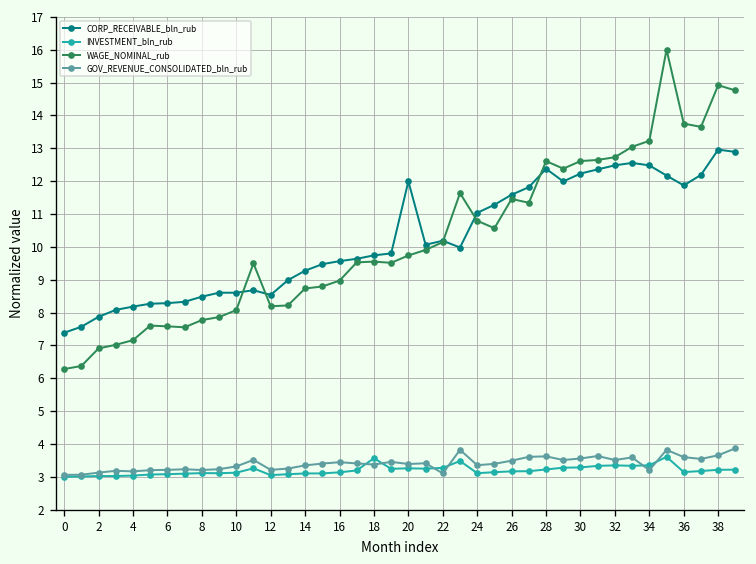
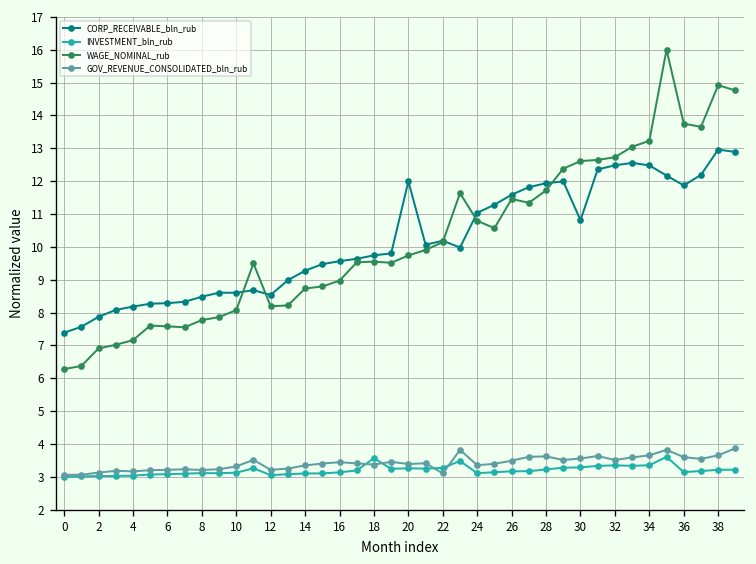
CORP_RECEIVABLE_bln_rub, 28: 12.4 -> 11.9
WAGE_NOMINAL_rub, 28: 12.6 -> 11.7
CORP_RECEIVABLE_bln_rub, 30: 12.2 -> 10.8
GOV_REVENUE_CONSOLIDATED_bln_rub, 34: 3.2 -> 3.7
